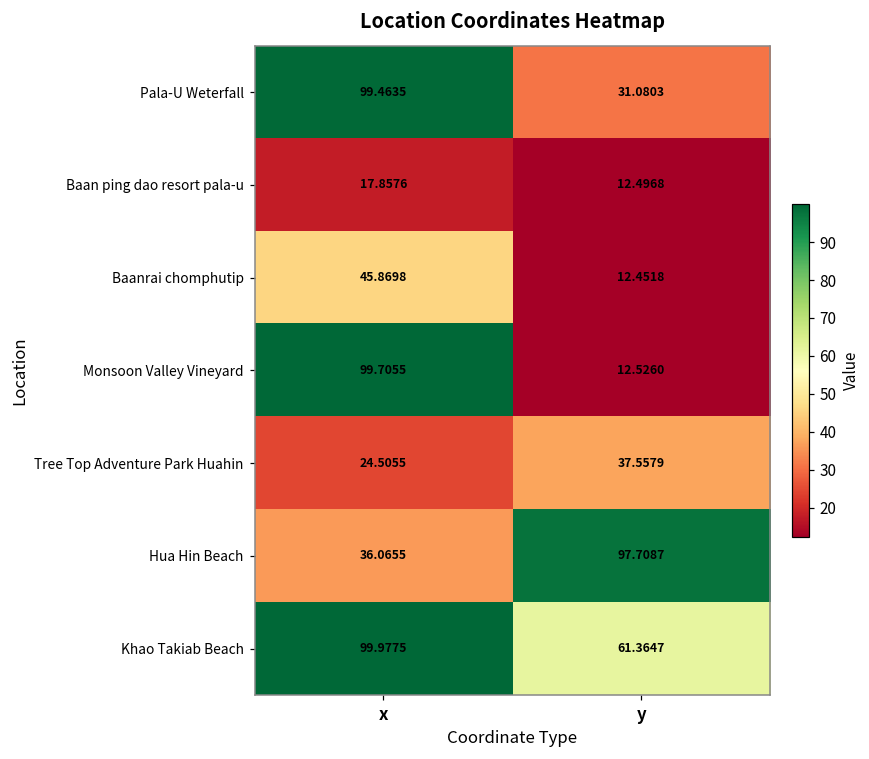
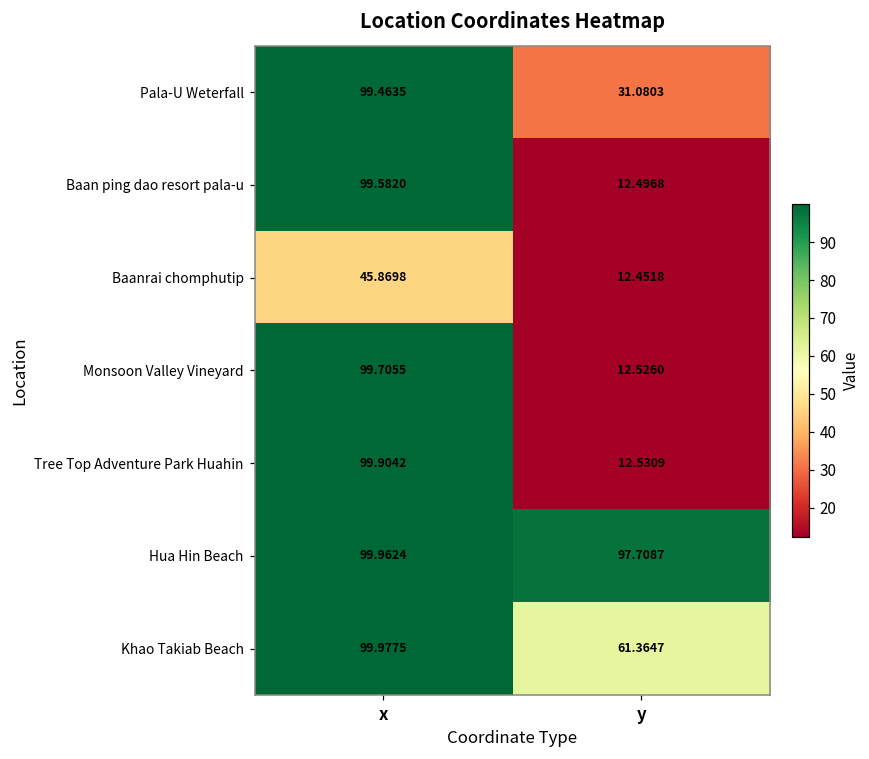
Baan ping dao resort pala-u, x: 17.8576 -> 99.5820
Tree Top Adventure Park Huahin, x: 24.5055 -> 99.9042
Tree Top Adventure Park Huahin, y: 37.5579 -> 12.5309
Hua Hin Beach, x: 36.0655 -> 99.9624
